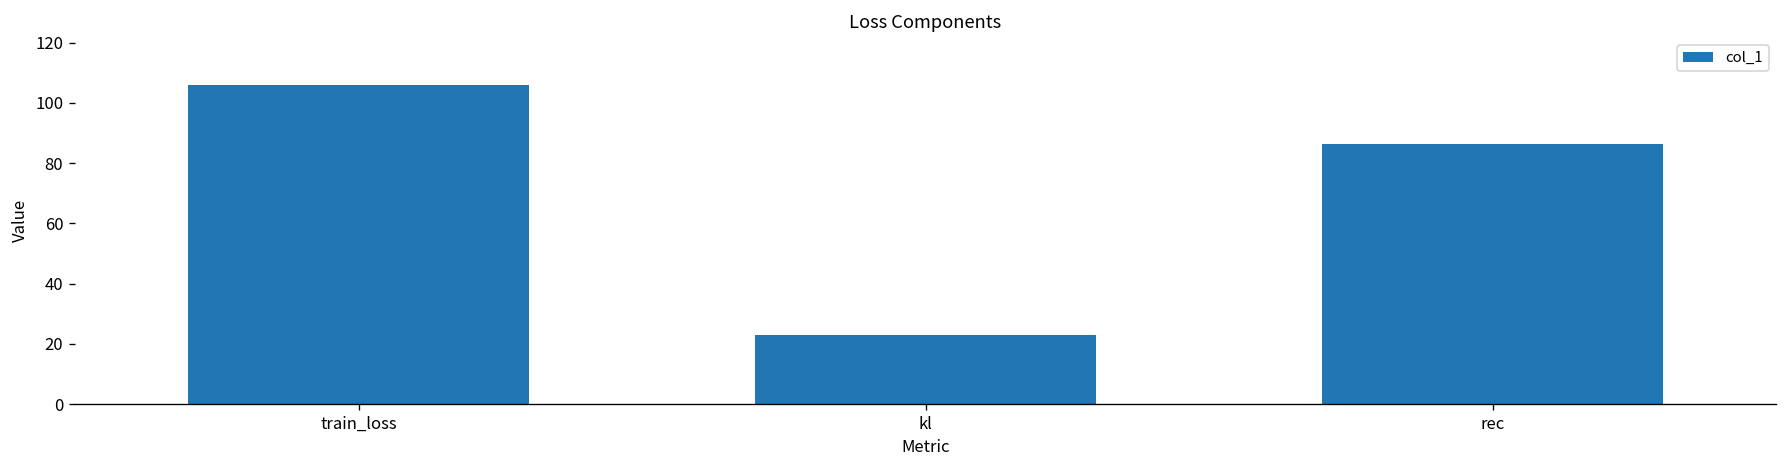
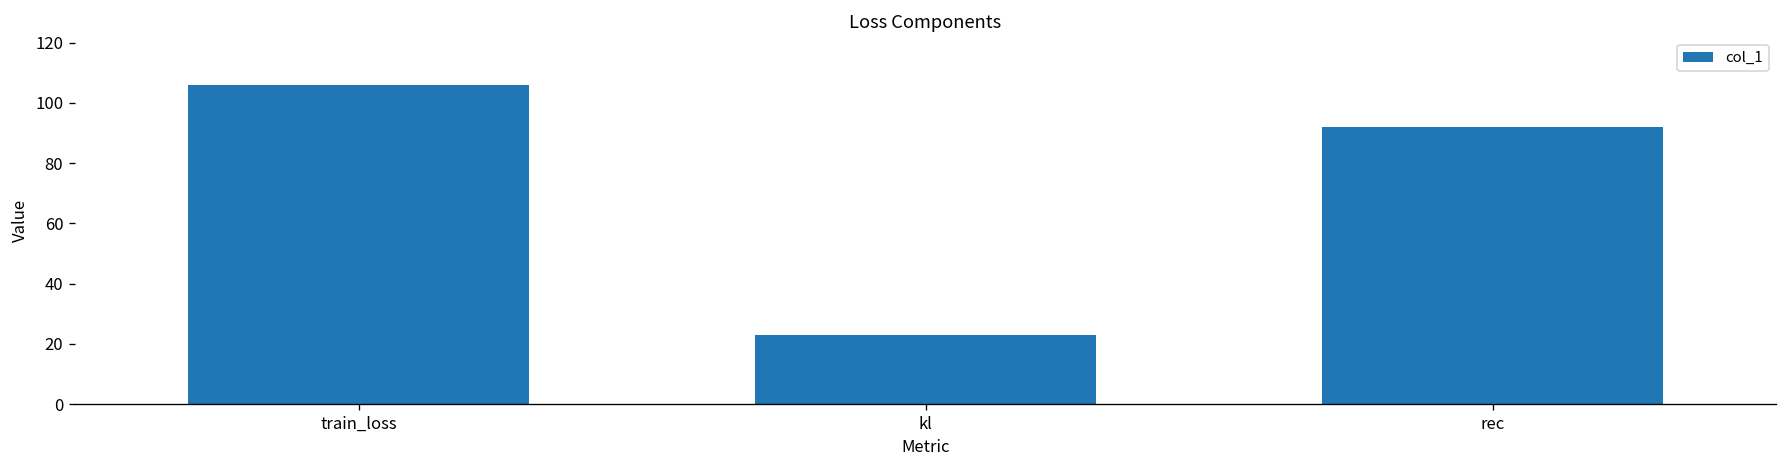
rec: 86 -> 92
